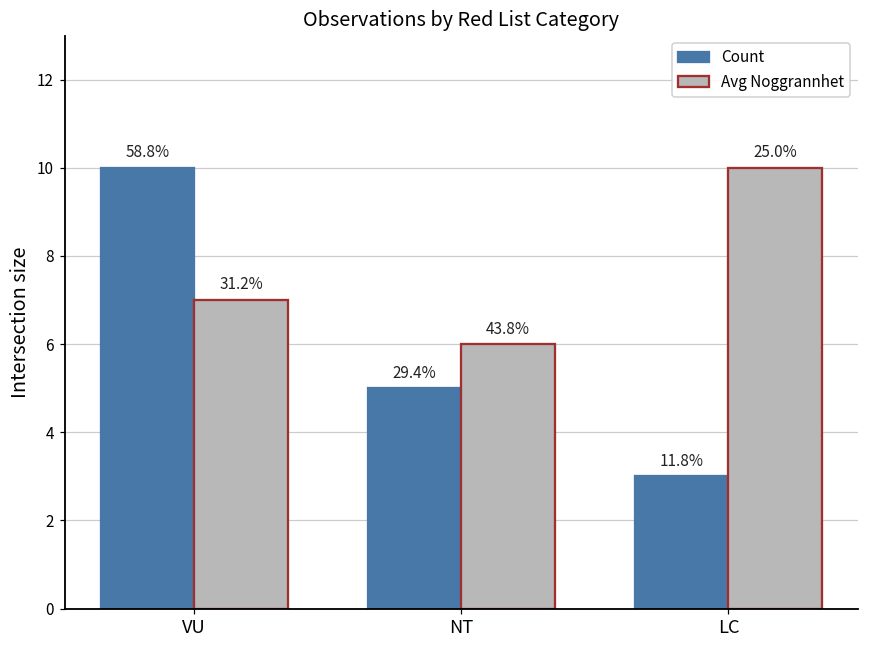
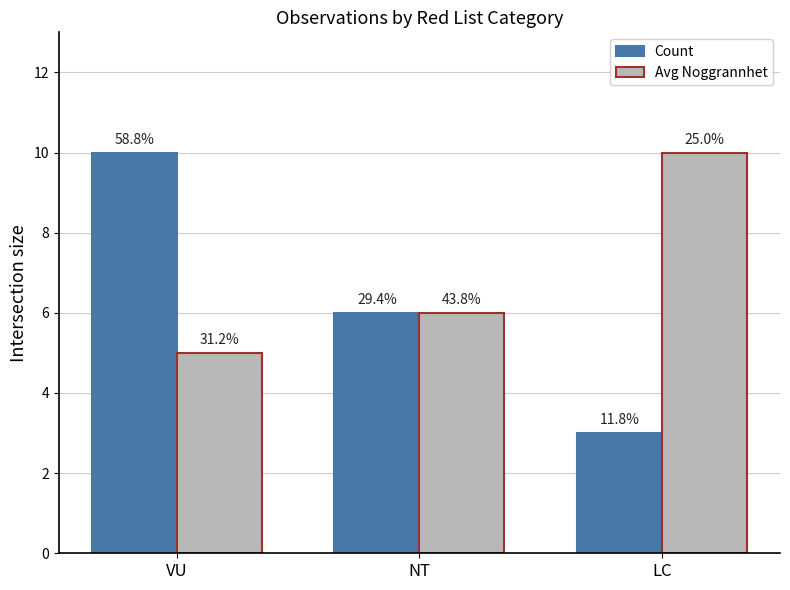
Avg Noggrannhet, VU: 7 -> 5
Count, NT: 5 -> 6
